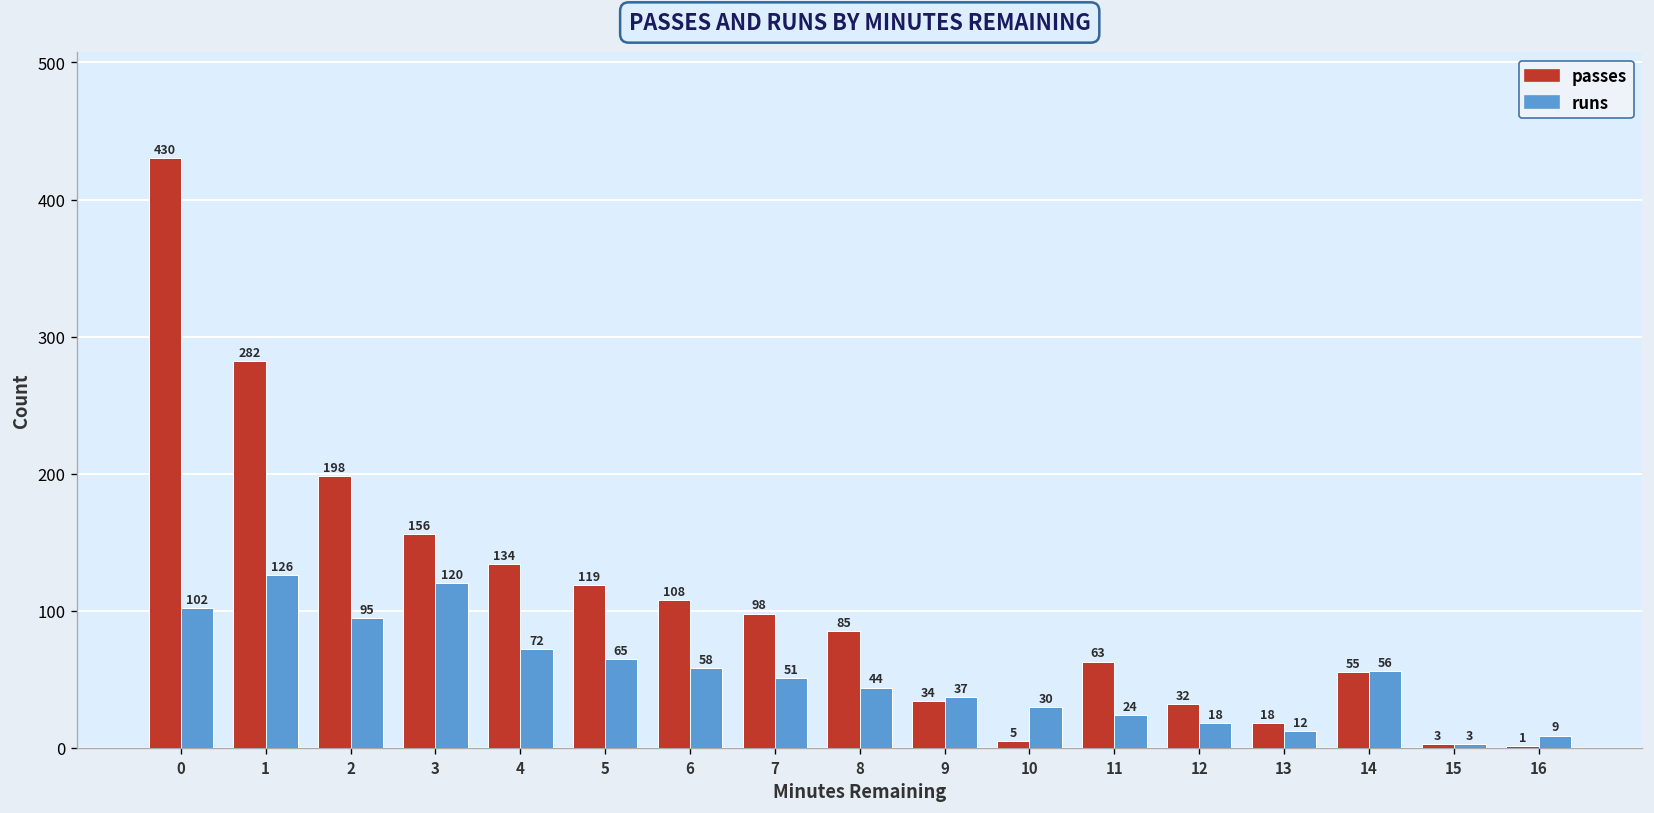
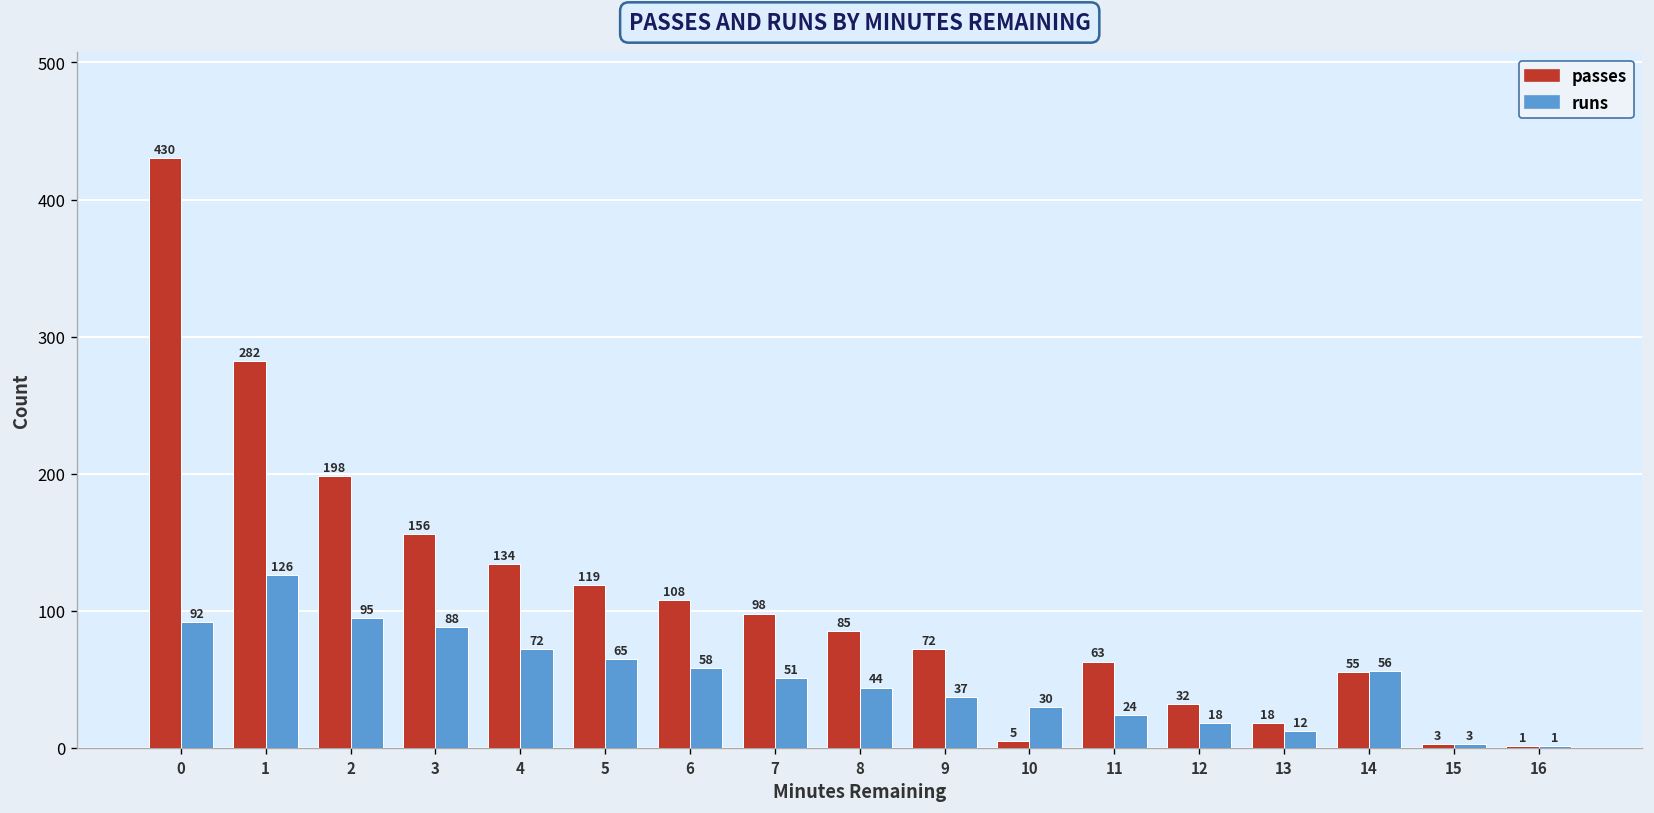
runs, 0: 102 -> 92
runs, 3: 120 -> 88
passes, 9: 34 -> 72
runs, 16: 9 -> 1
